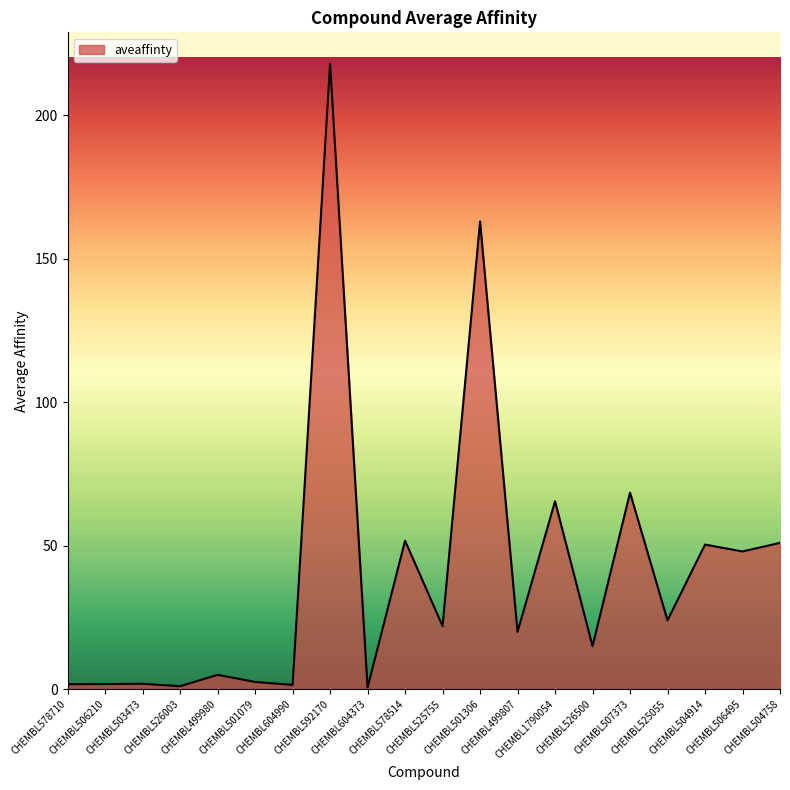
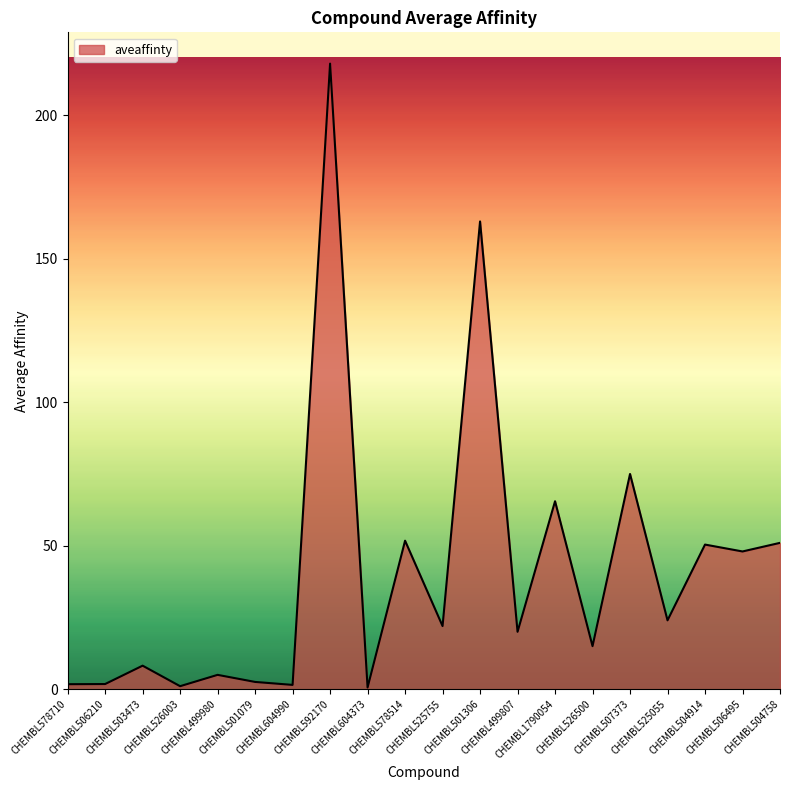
CHEMBL503473: 2 -> 8
CHEMBL507373: 69 -> 75
